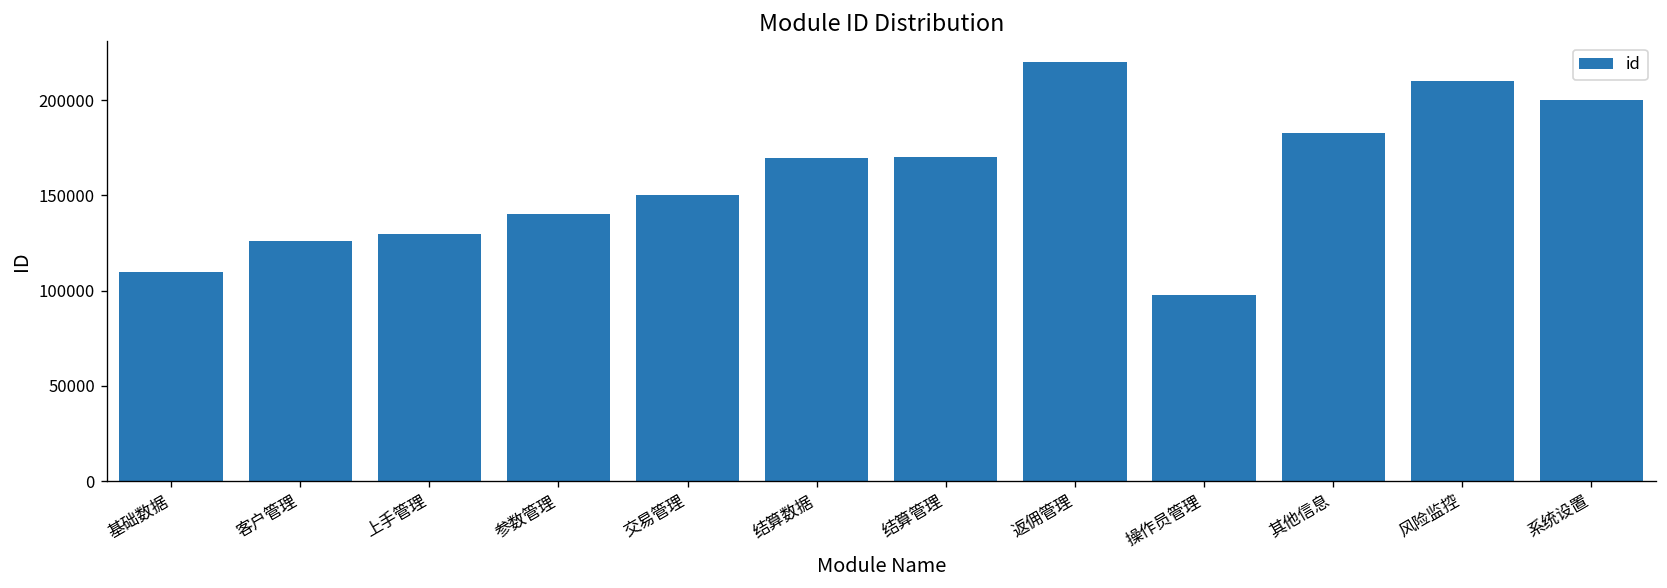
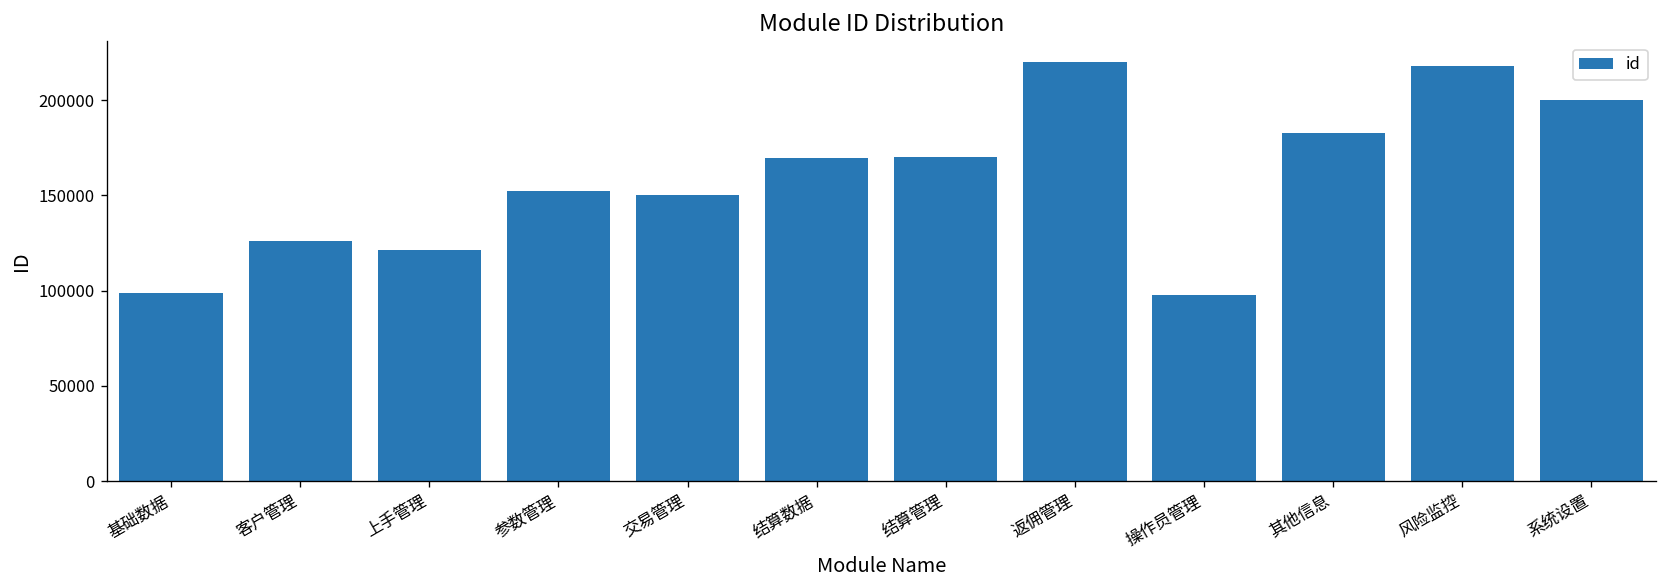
基础数据: 110000 -> 99000
上手管理: 130000 -> 121000
参数管理: 140000 -> 152000
风险监控: 210000 -> 218000
